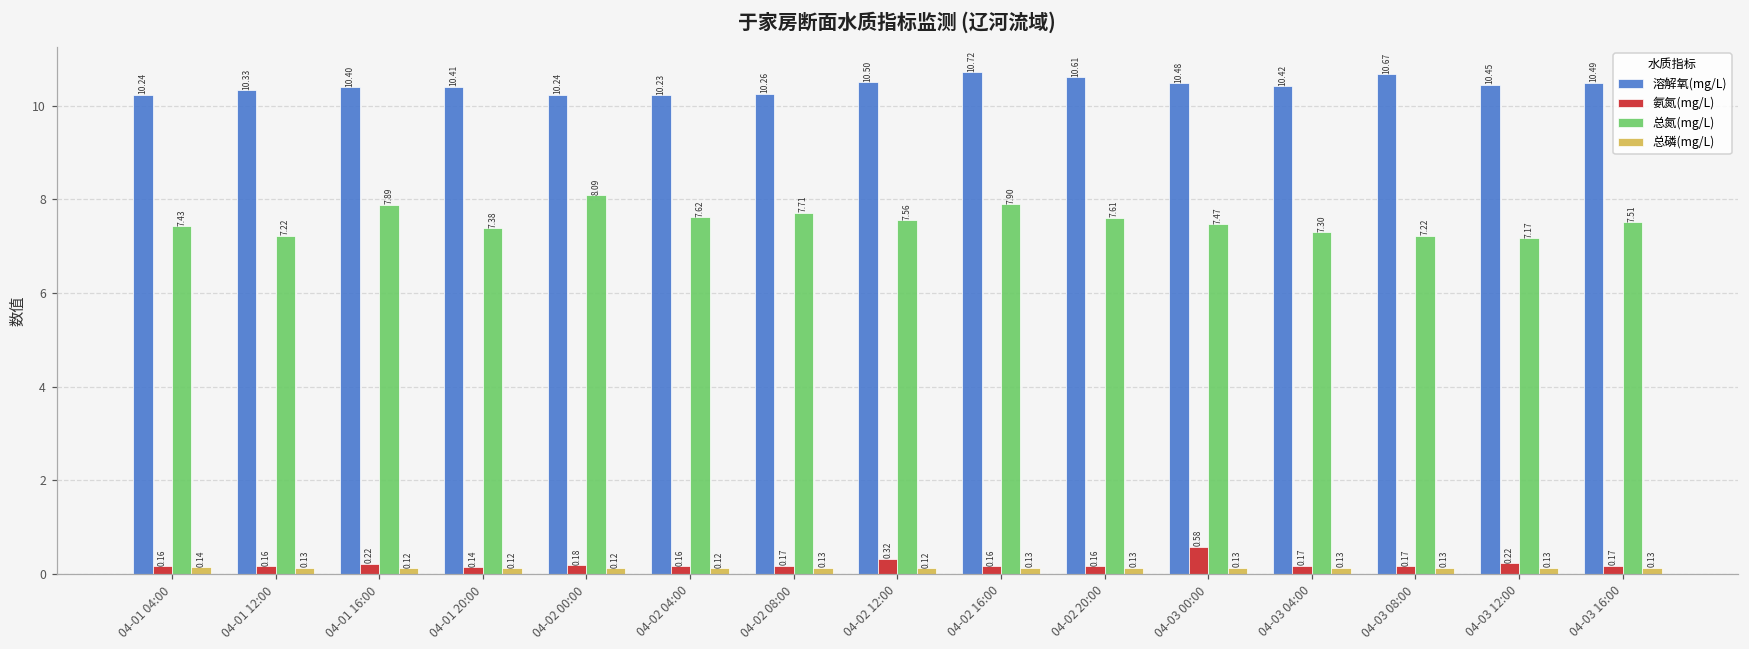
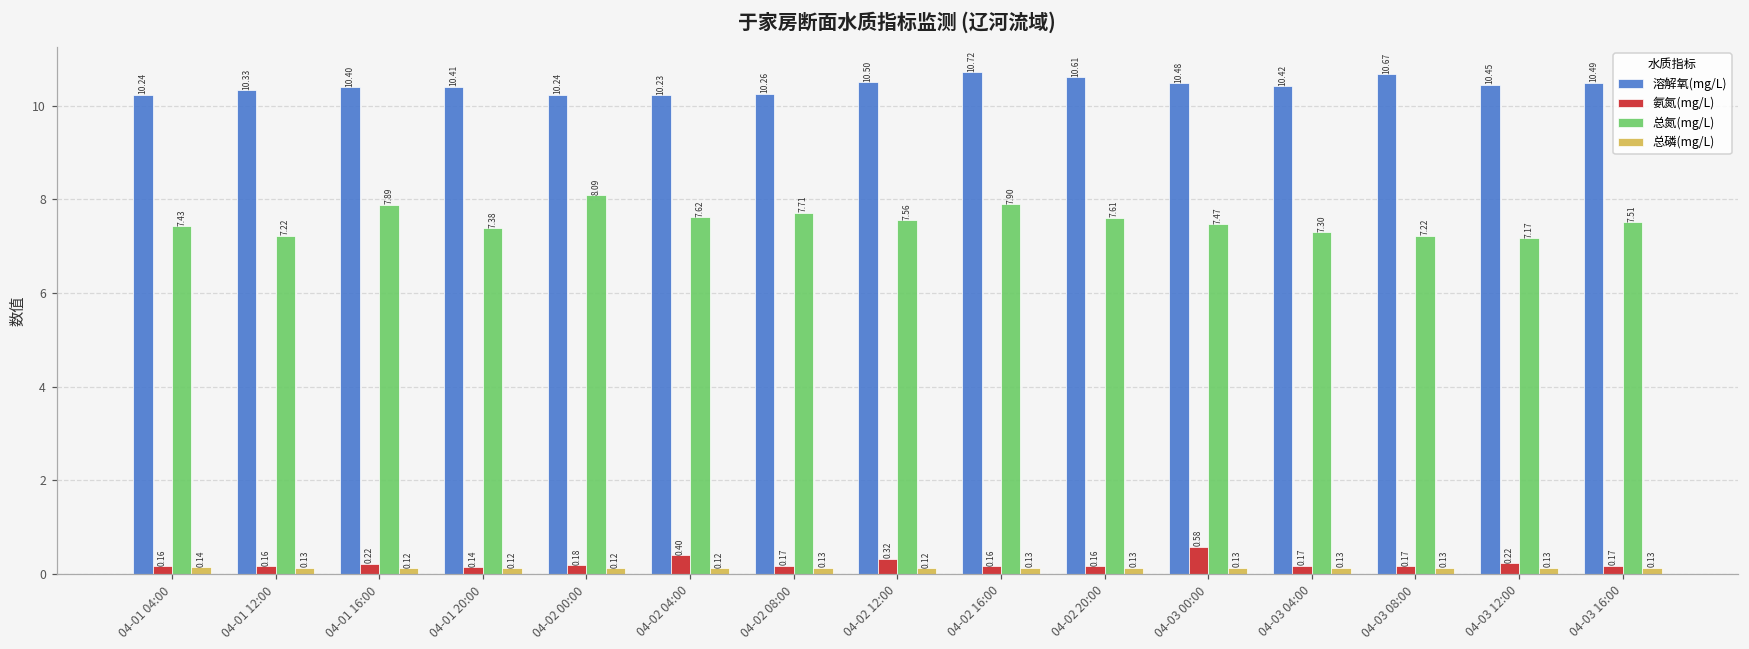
氨氮(mg/L), 04-02 04:00: 0.16 -> 0.40
